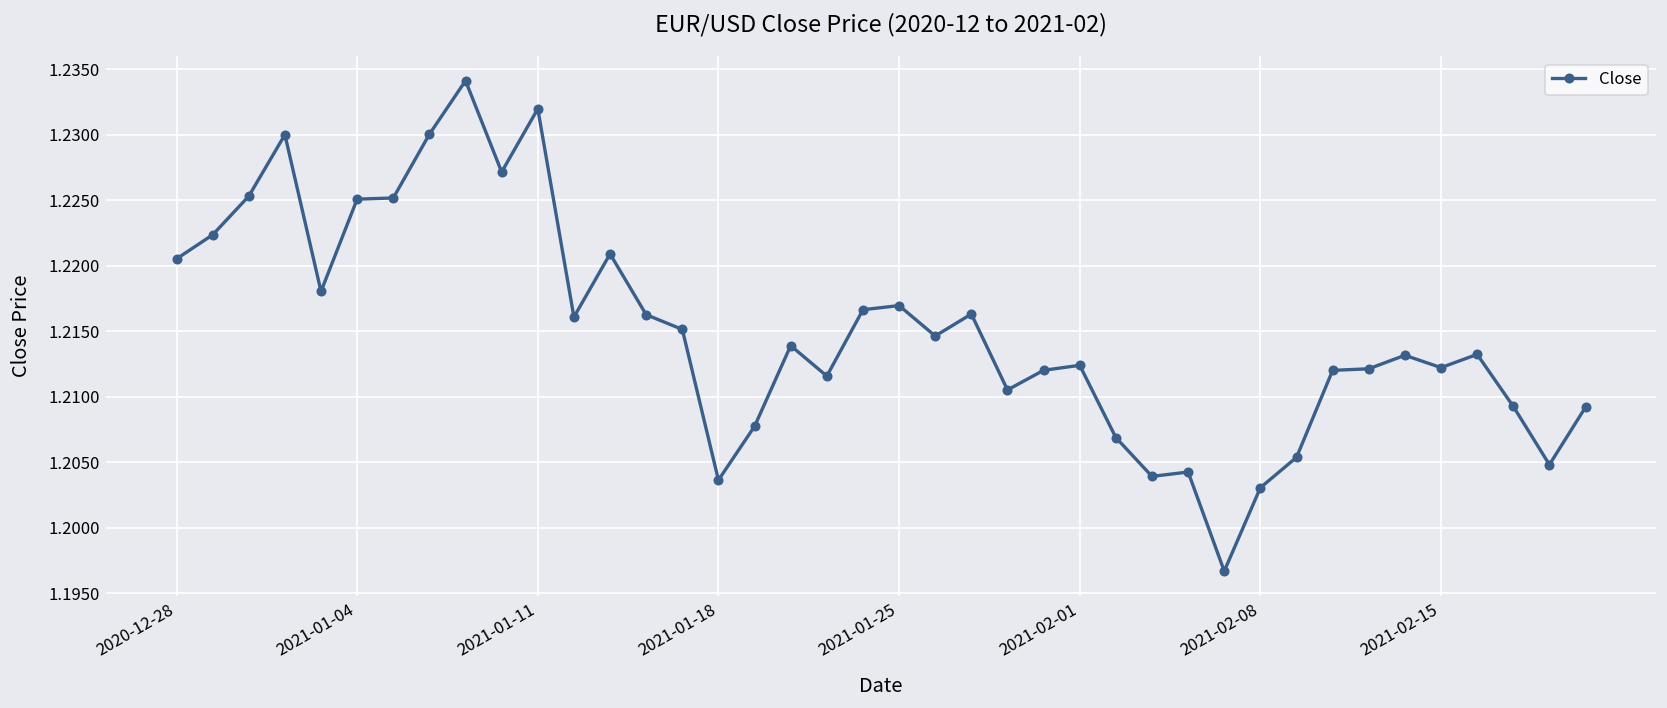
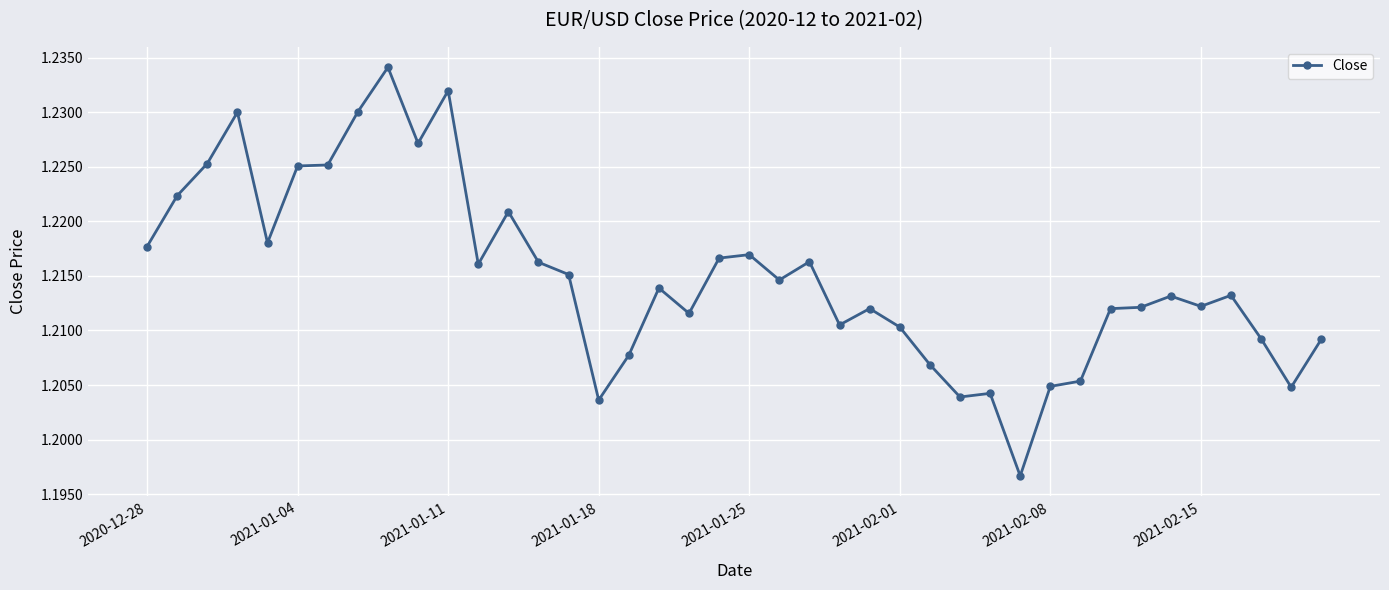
2020-12-28: 1.2205 -> 1.2177
2021-02-01: 1.2124 -> 1.2103
2021-02-08: 1.2030 -> 1.2049
